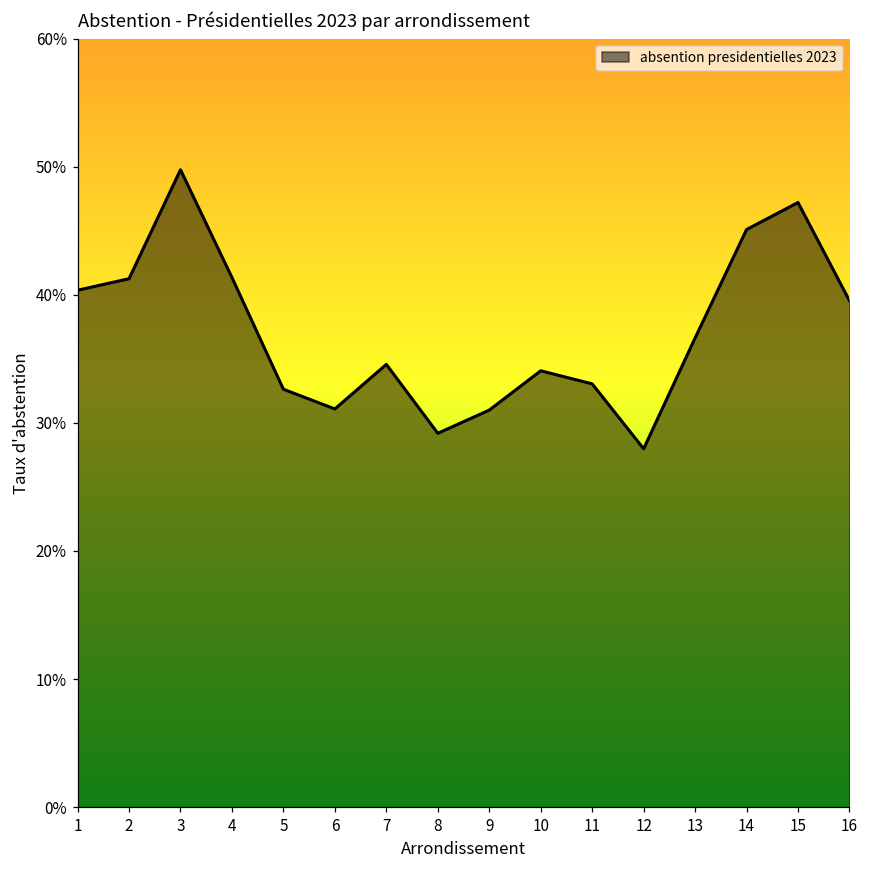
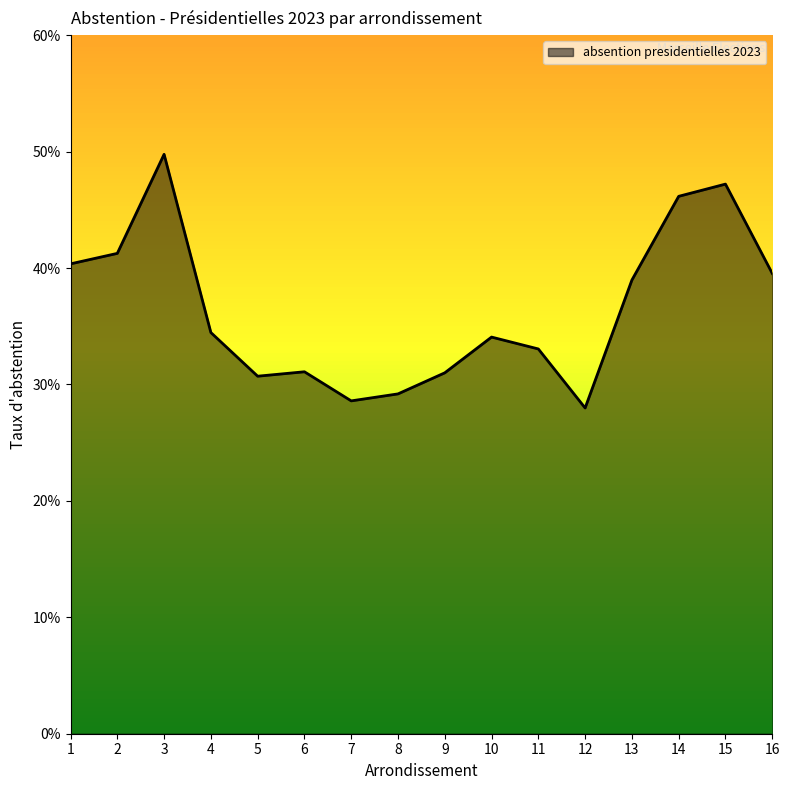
4: 41.3% -> 34.5%
5: 32.6% -> 30.7%
7: 34.6% -> 28.6%
13: 36.6% -> 39.0%
14: 45.1% -> 46.2%
